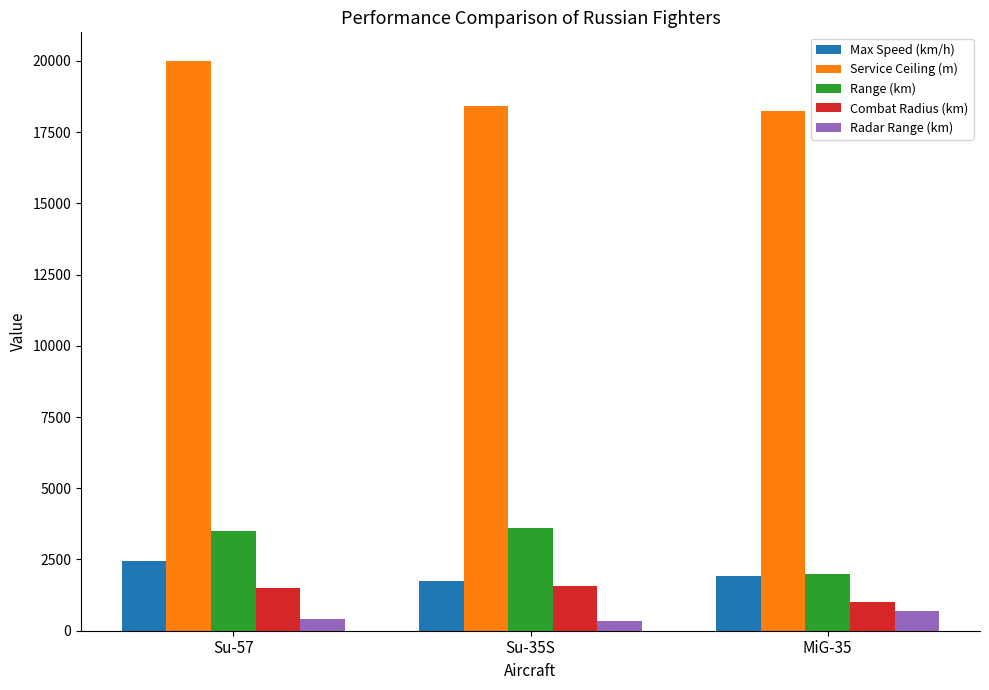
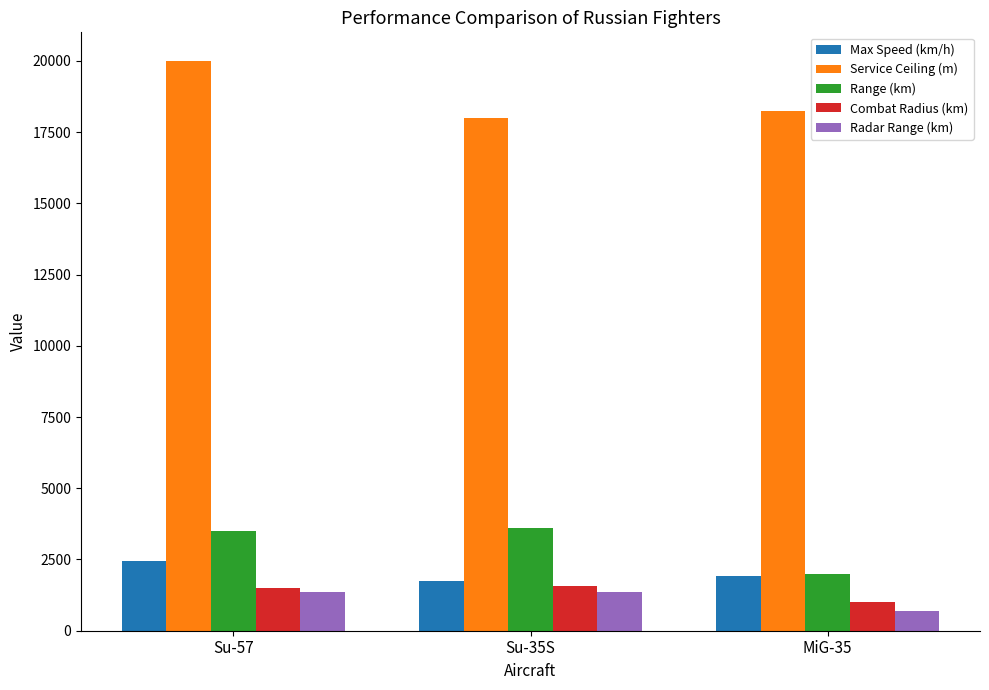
Radar Range (km), Su-57: 400 -> 1400
Service Ceiling (m), Su-35S: 18400 -> 18000
Radar Range (km), Su-35S: 400 -> 1400
